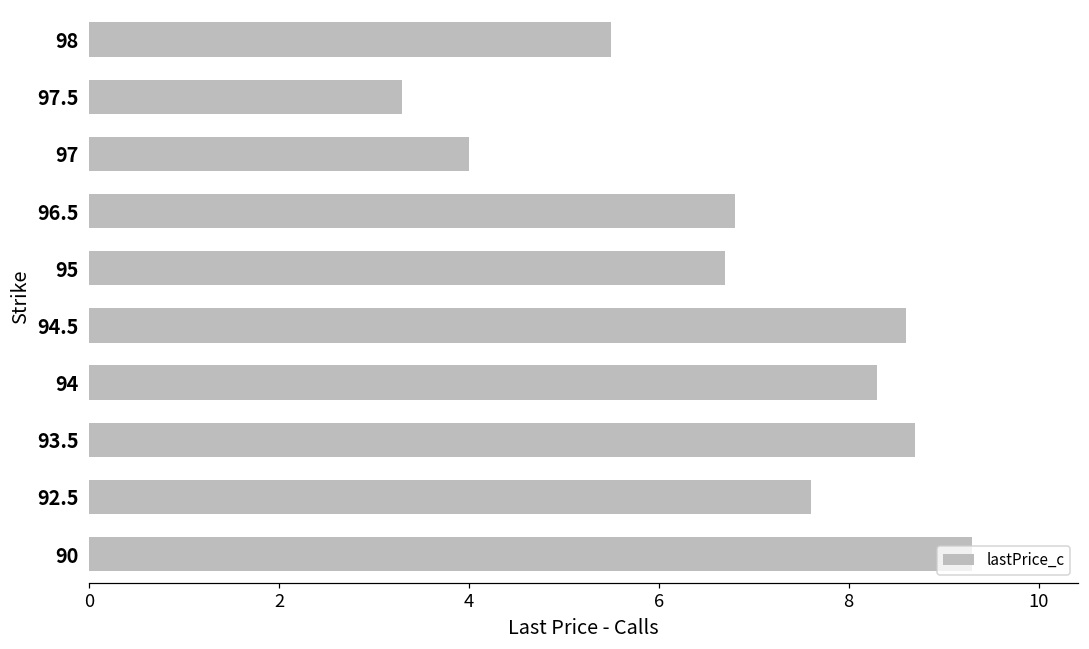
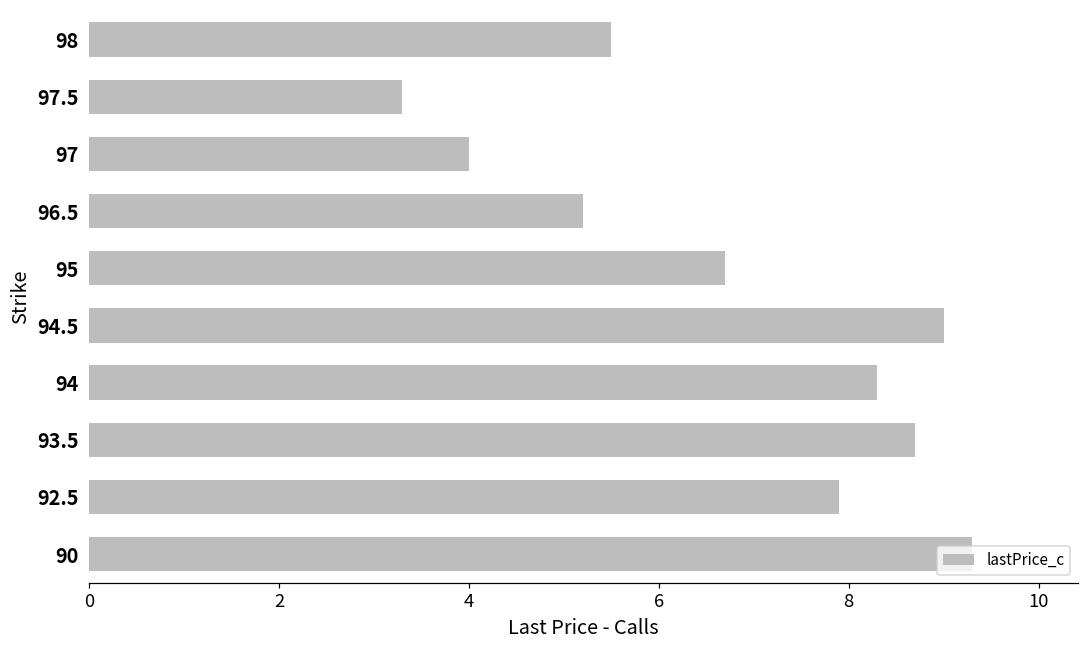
96.5: 6.8 -> 5.2
94.5: 8.6 -> 9.0
92.5: 7.6 -> 7.9
